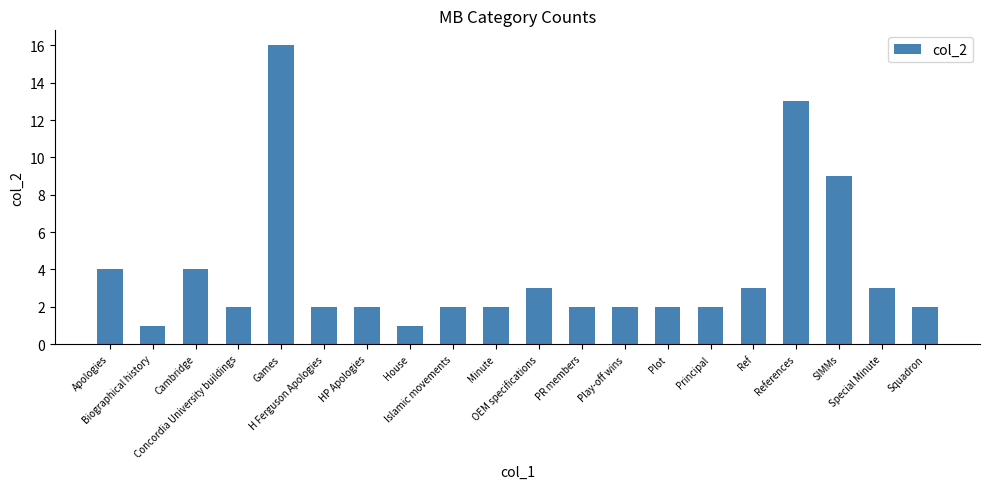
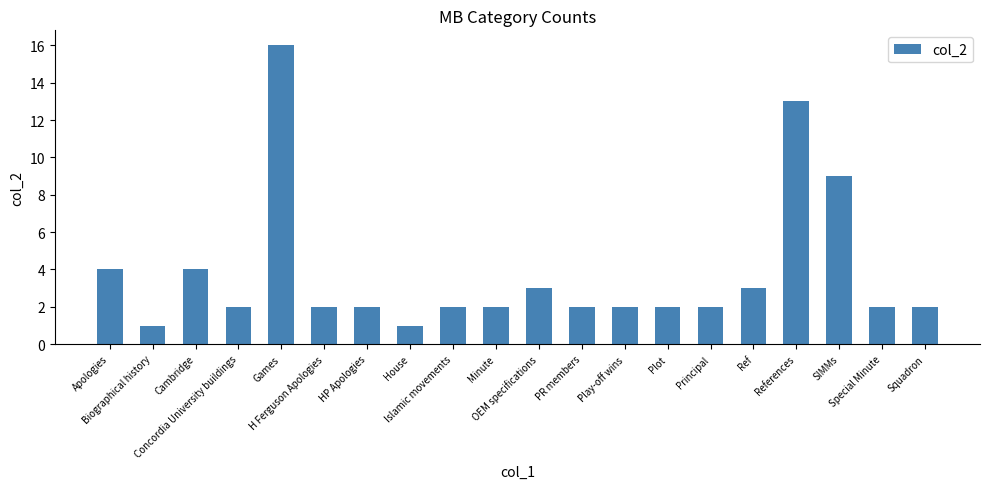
Special Minute: 3 -> 2
